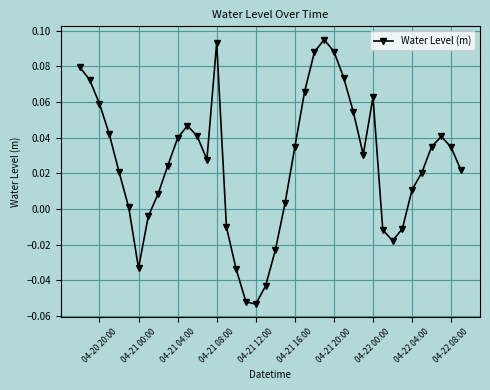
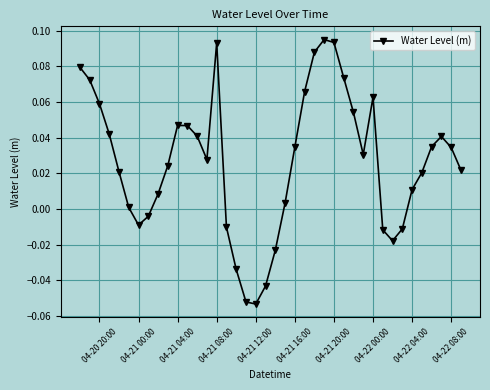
04-21 00:00: -0.033 -> -0.009
04-21 04:00: 0.040 -> 0.047
04-21 20:00: 0.088 -> 0.093
